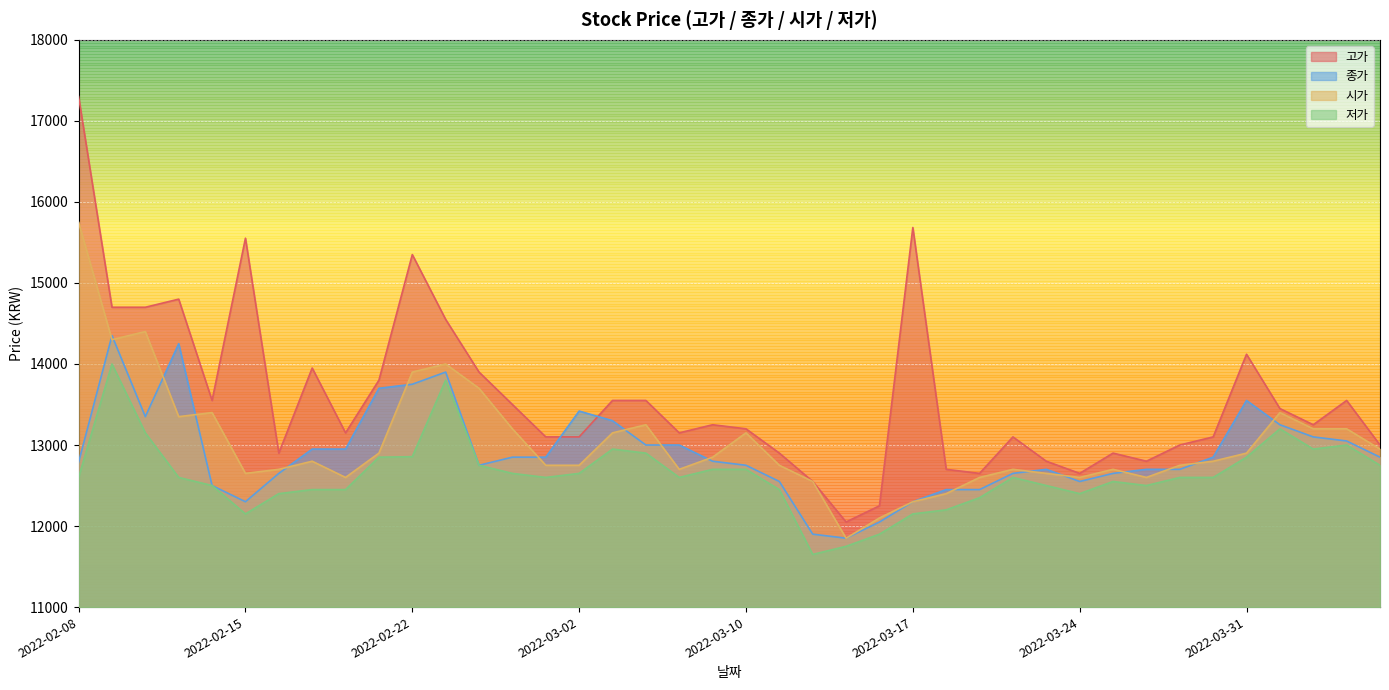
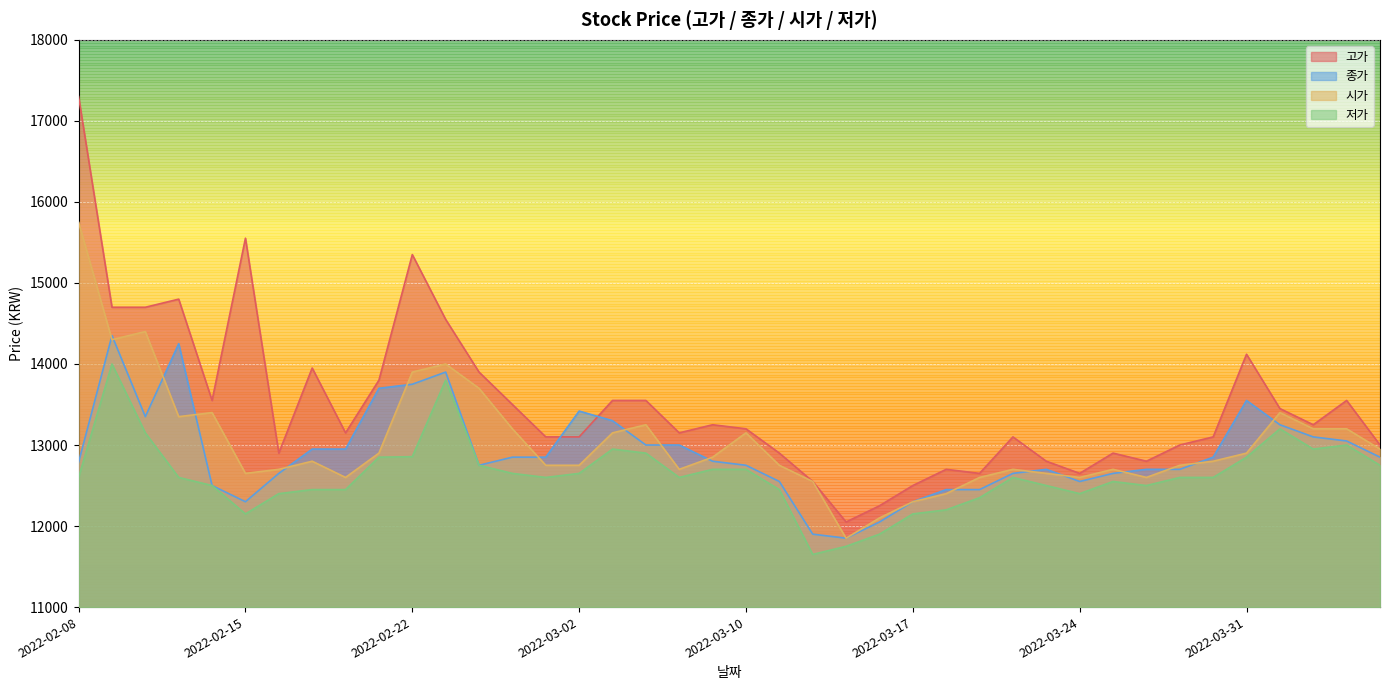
고가, 2022-03-17: 15700 -> 12500
